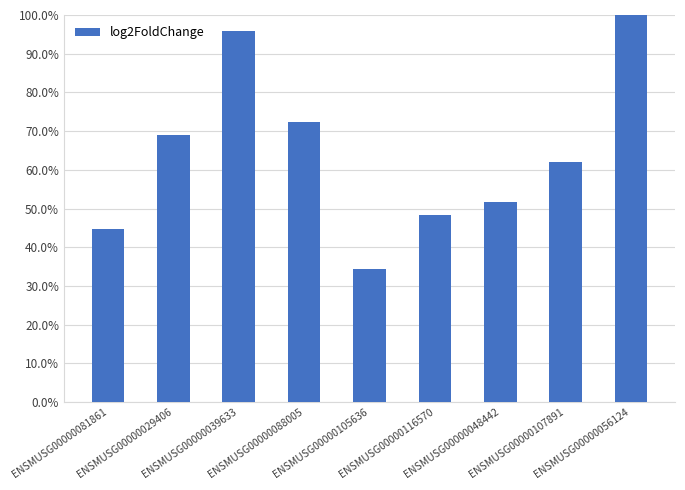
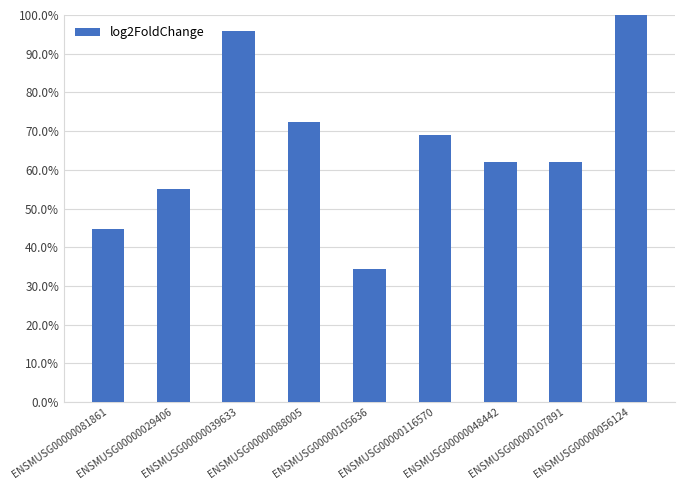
ENSMUSG00000029406: 69% -> 55%
ENSMUSG00000116570: 48% -> 69%
ENSMUSG00000048442: 52% -> 62%
